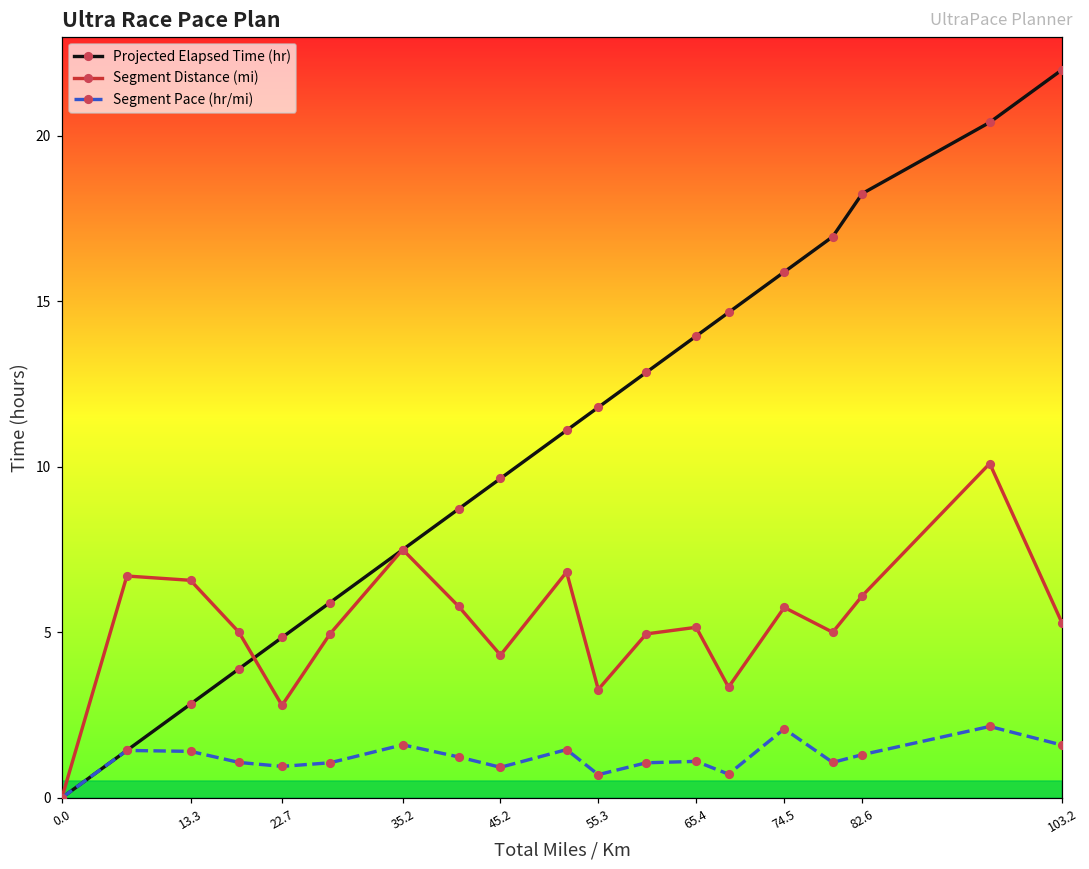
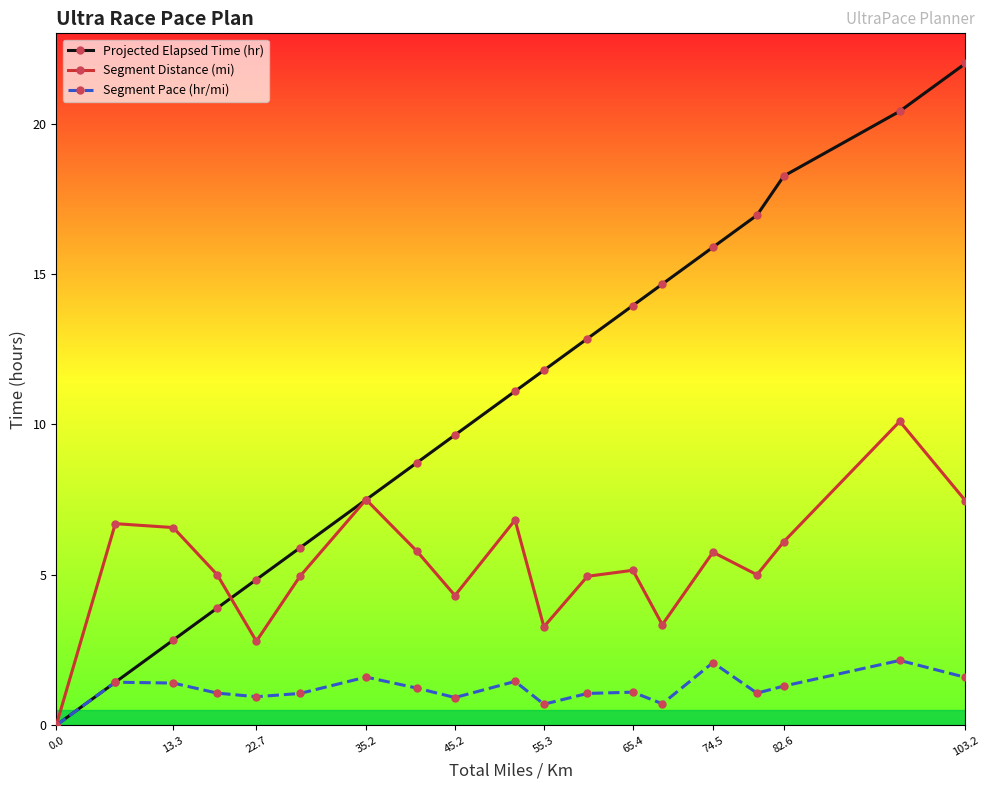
Segment Distance (mi), 103.2: 5.3 -> 7.5
